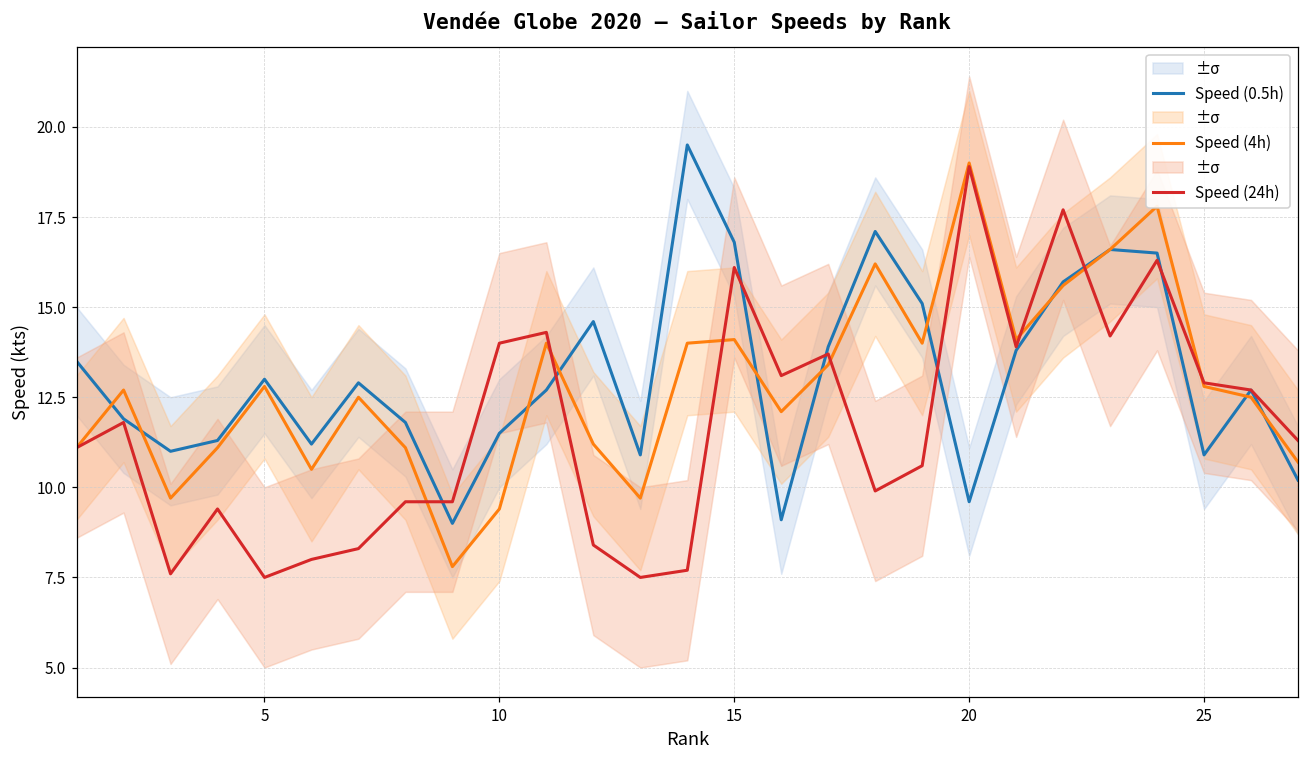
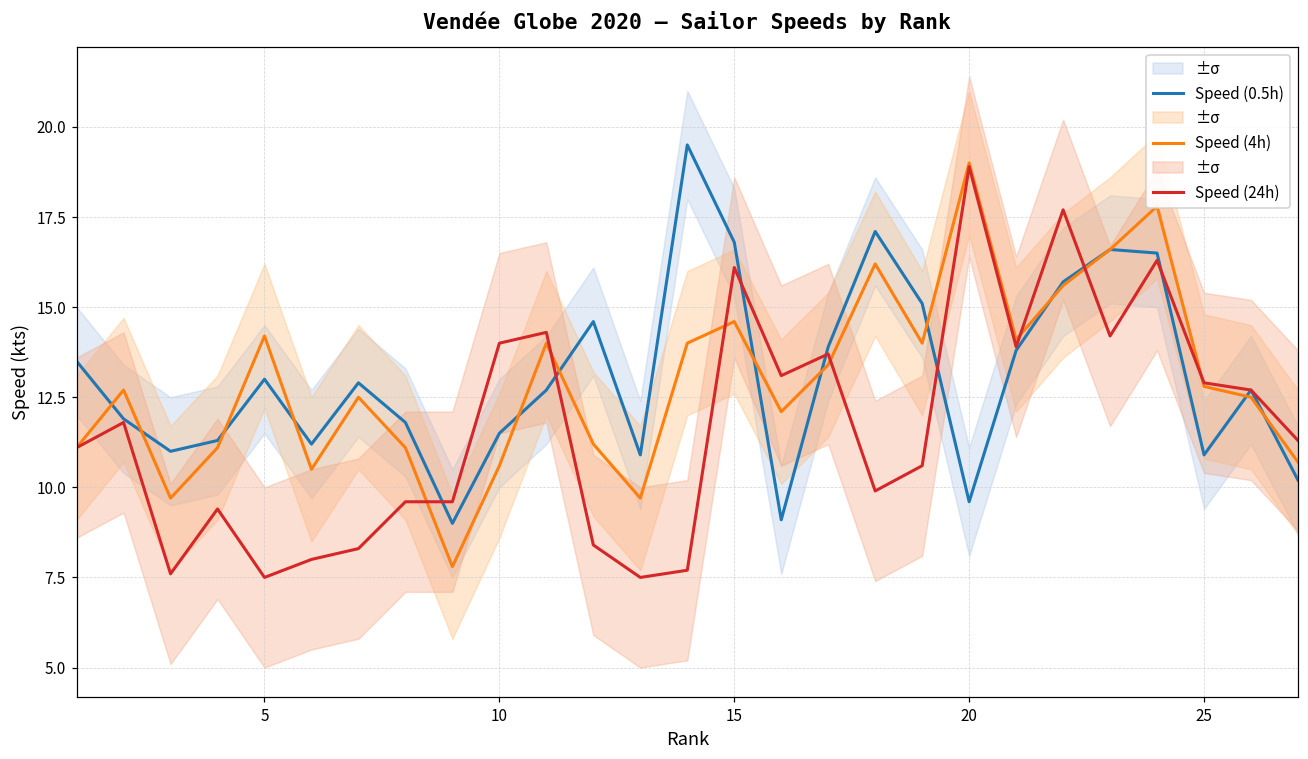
Speed (4h), 5: 12.8 -> 14.2
Speed (4h), 10: 9.4 -> 10.6
Speed (4h), 15: 14.1 -> 14.6
